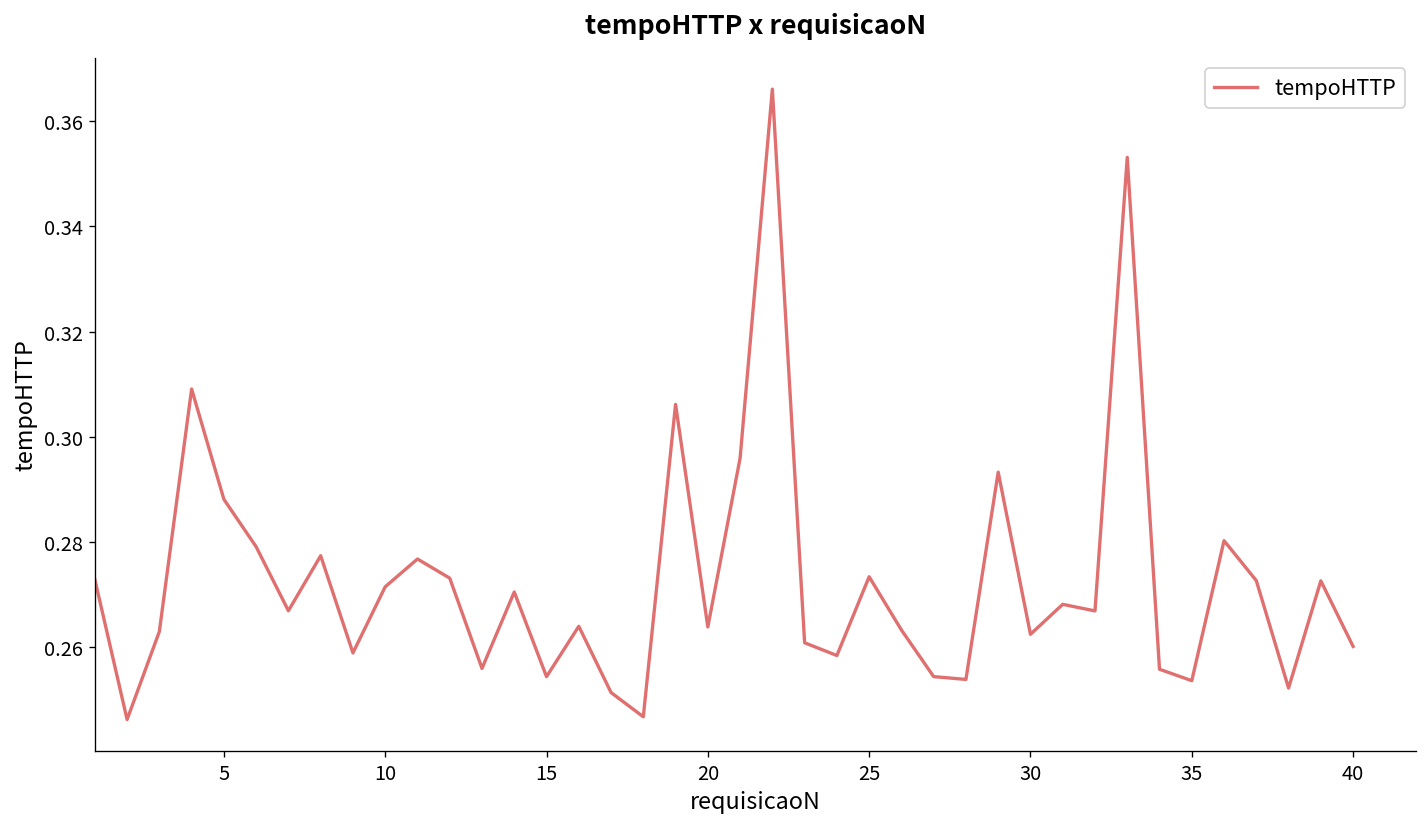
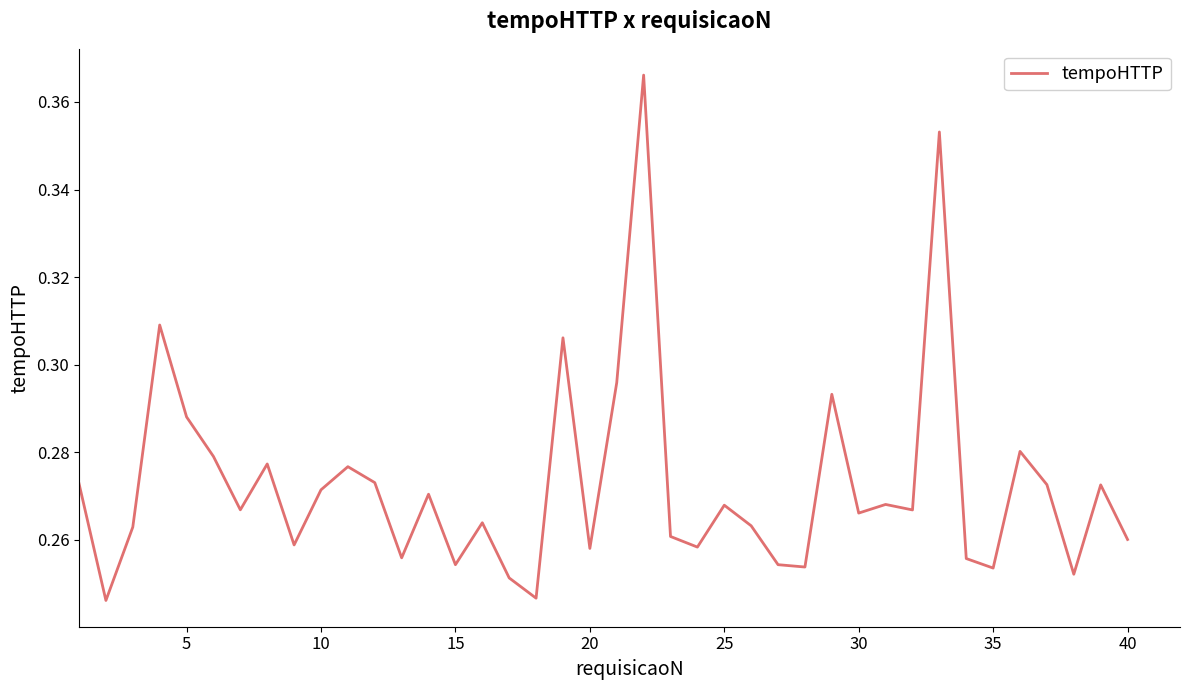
20: 0.264 -> 0.258
25: 0.273 -> 0.268
30: 0.262 -> 0.266
